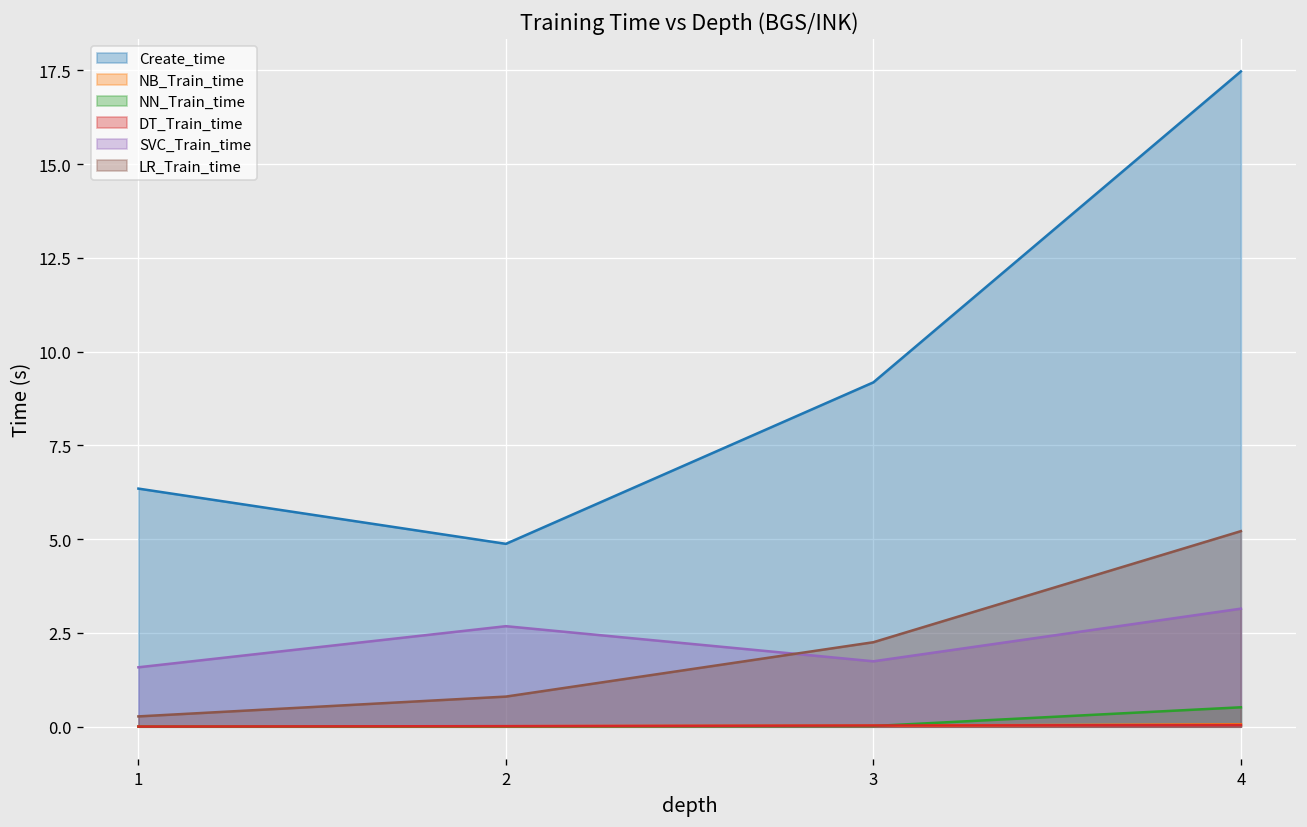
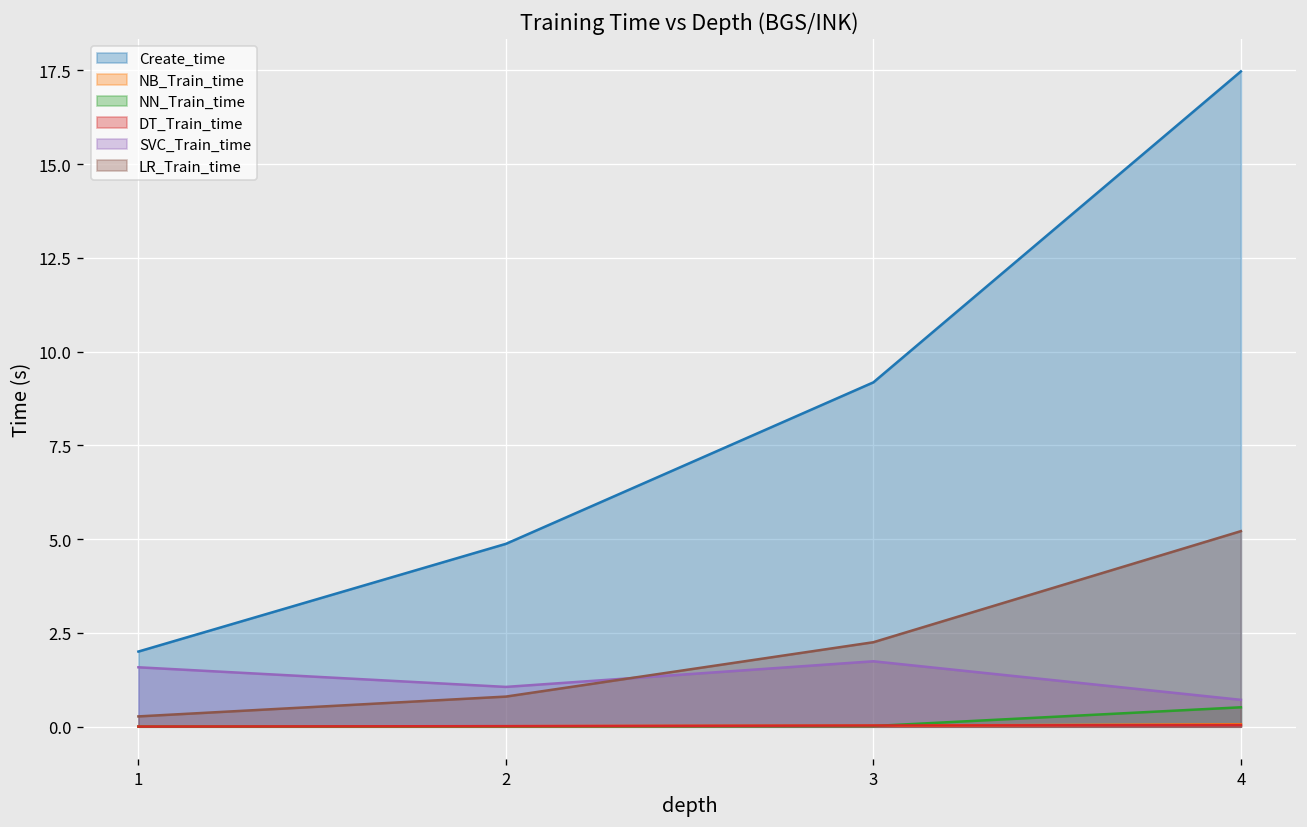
Create_time, 1: 6.3 -> 2.0
SVC_Train_time, 2: 2.7 -> 1.1
SVC_Train_time, 4: 3.1 -> 0.7
